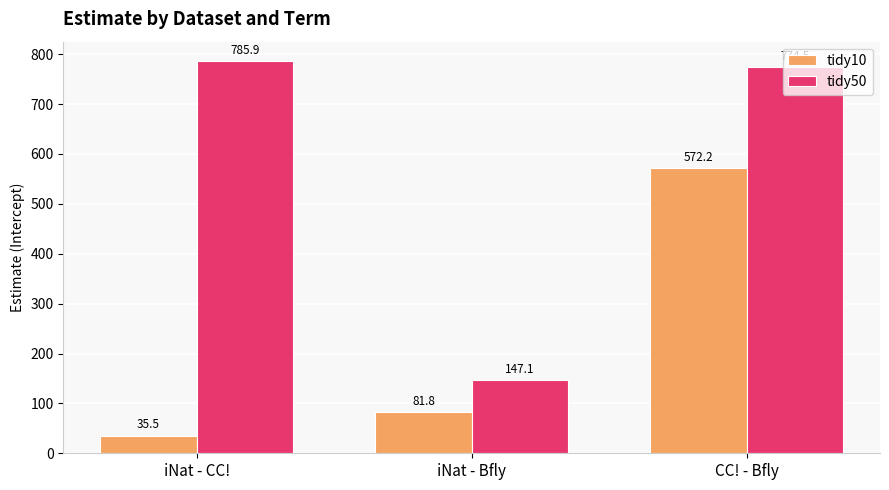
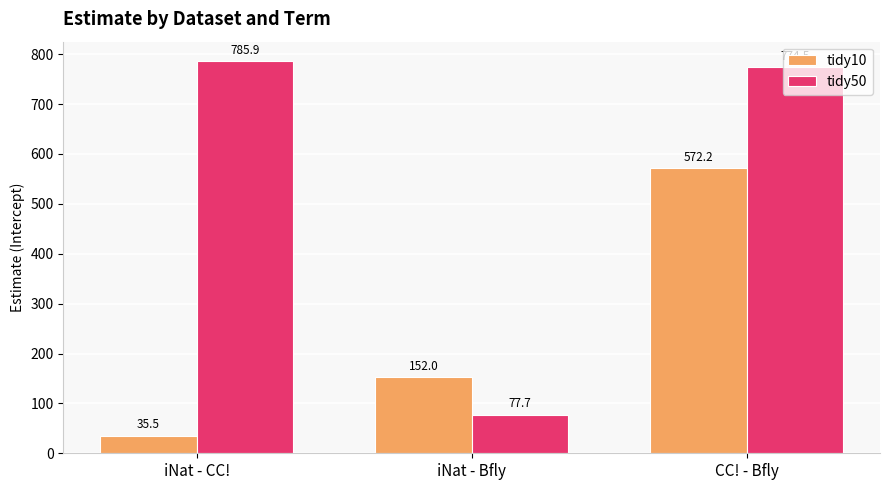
tidy10, iNat - Bfly: 81.8 -> 152.0
tidy50, iNat - Bfly: 147.1 -> 77.7
